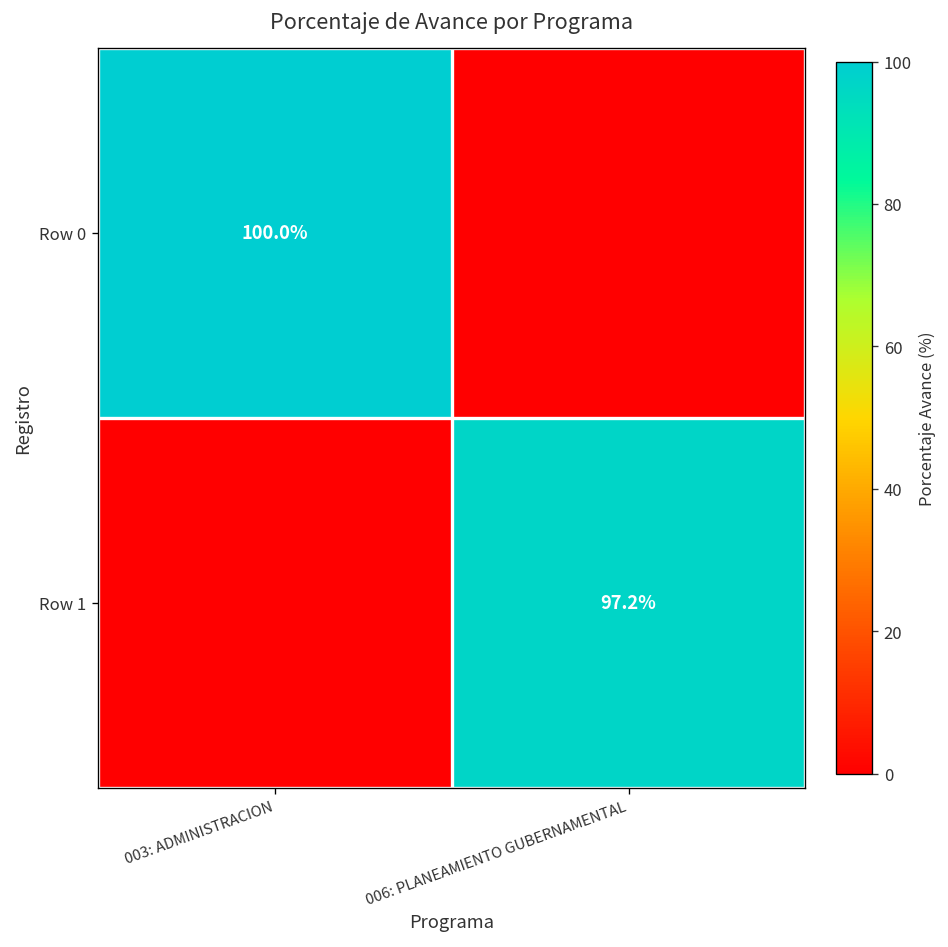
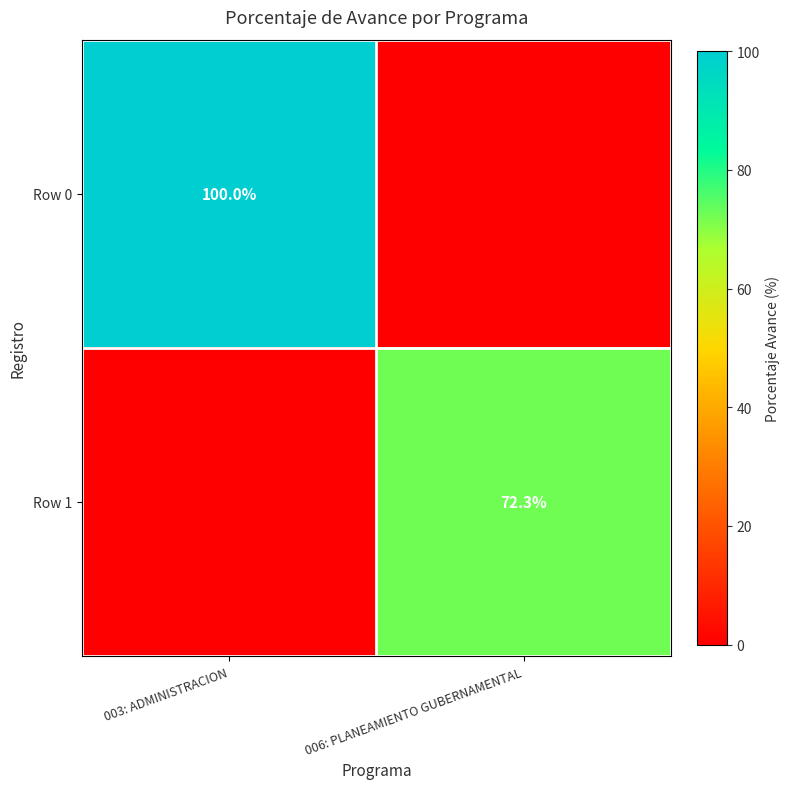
Row 1, 006: PLANEAMIENTO GUBERNAMENTAL: 97.2% -> 72.3%
